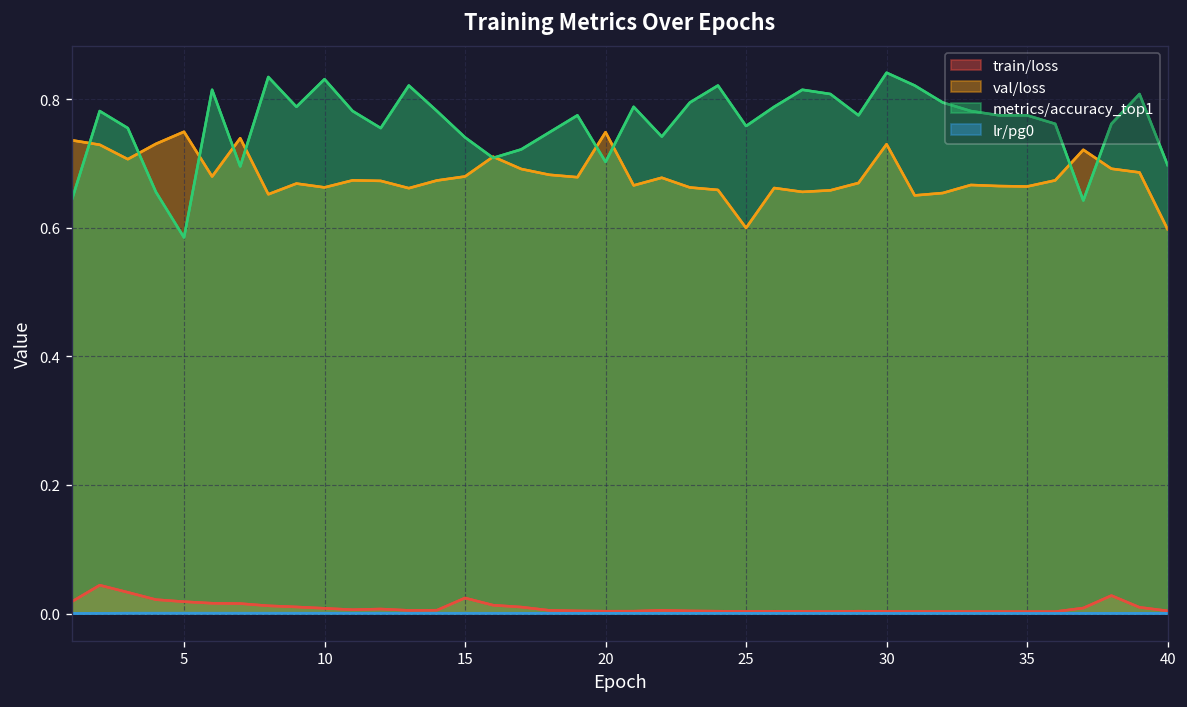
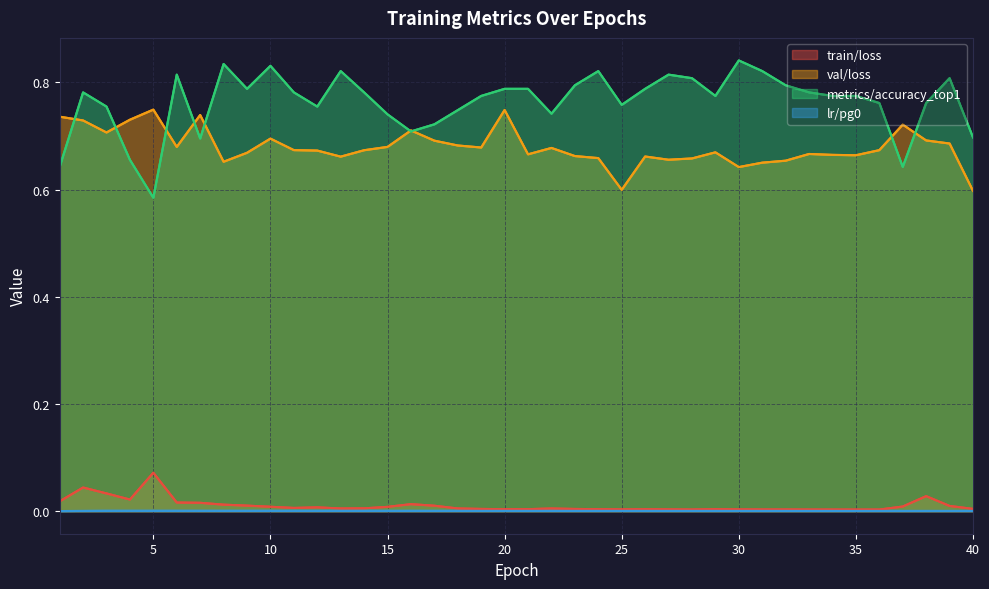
train/loss, 5: 0.02 -> 0.07
val/loss, 10: 0.66 -> 0.70
train/loss, 15: 0.02 -> 0.01
metrics/accuracy_top1, 20: 0.70 -> 0.79
val/loss, 30: 0.73 -> 0.64
